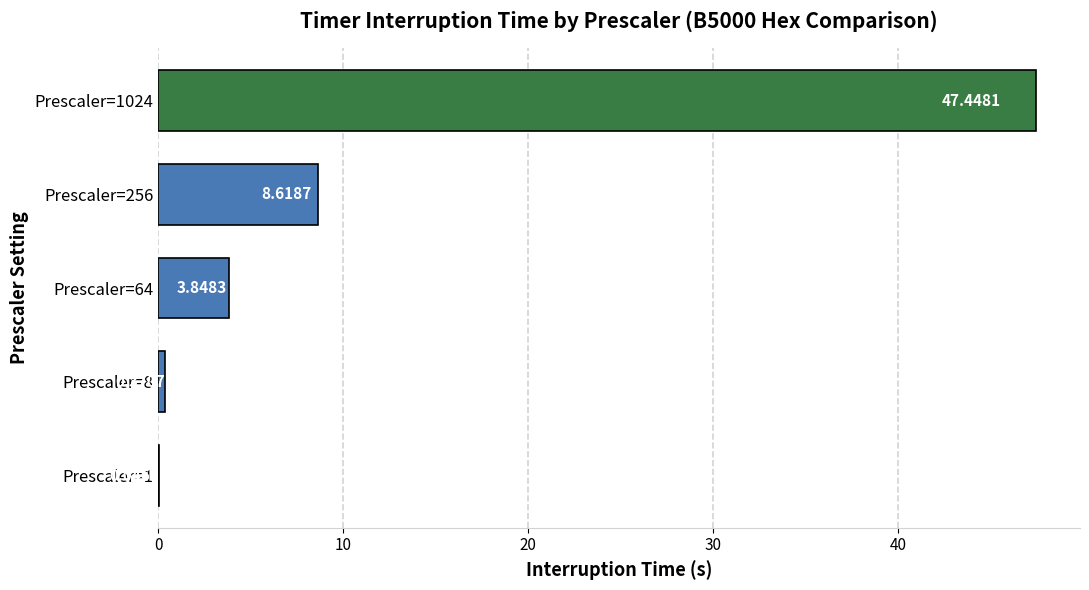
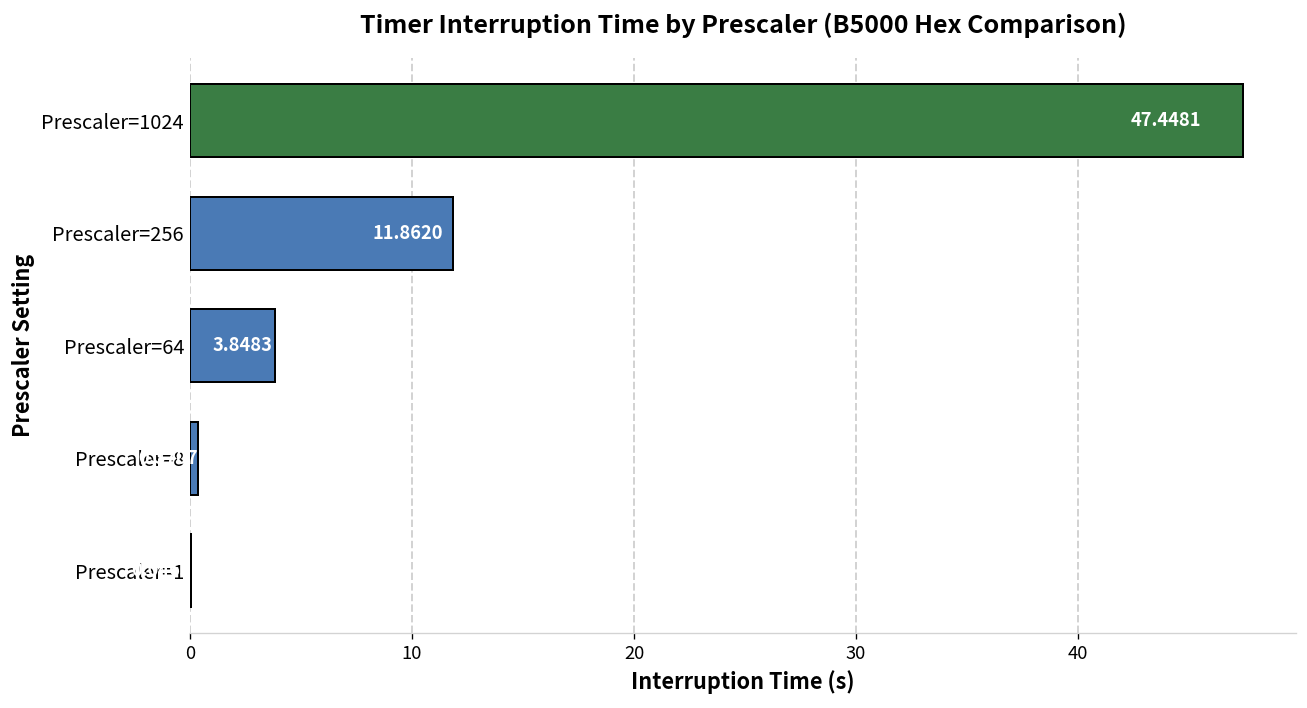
Prescaler=256: 8.6187 -> 11.8620
